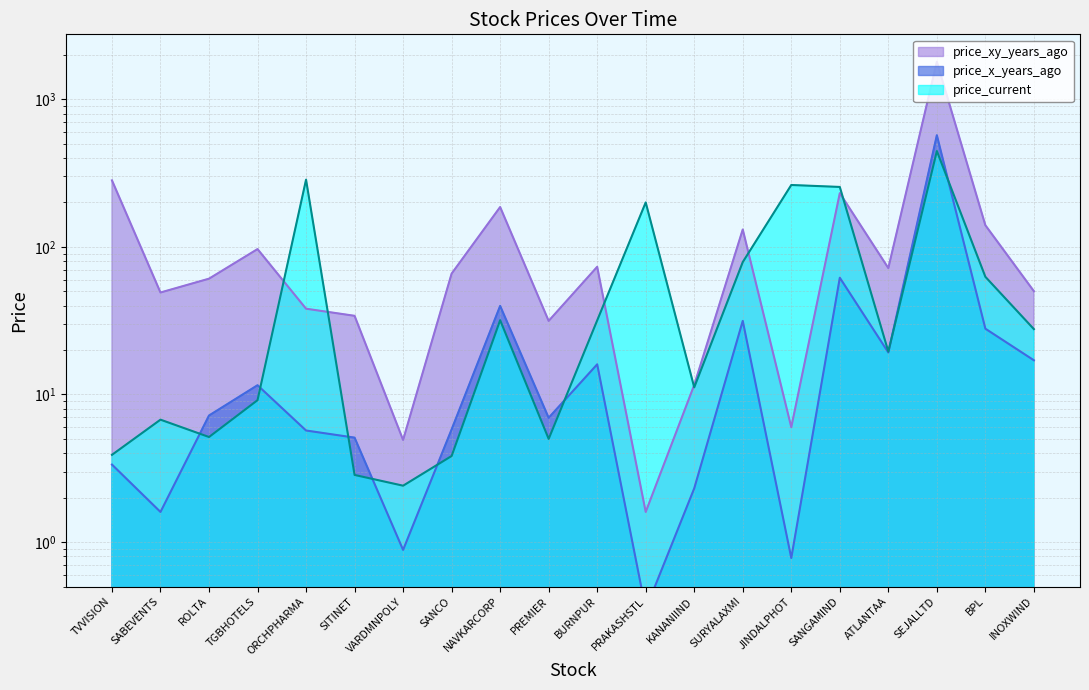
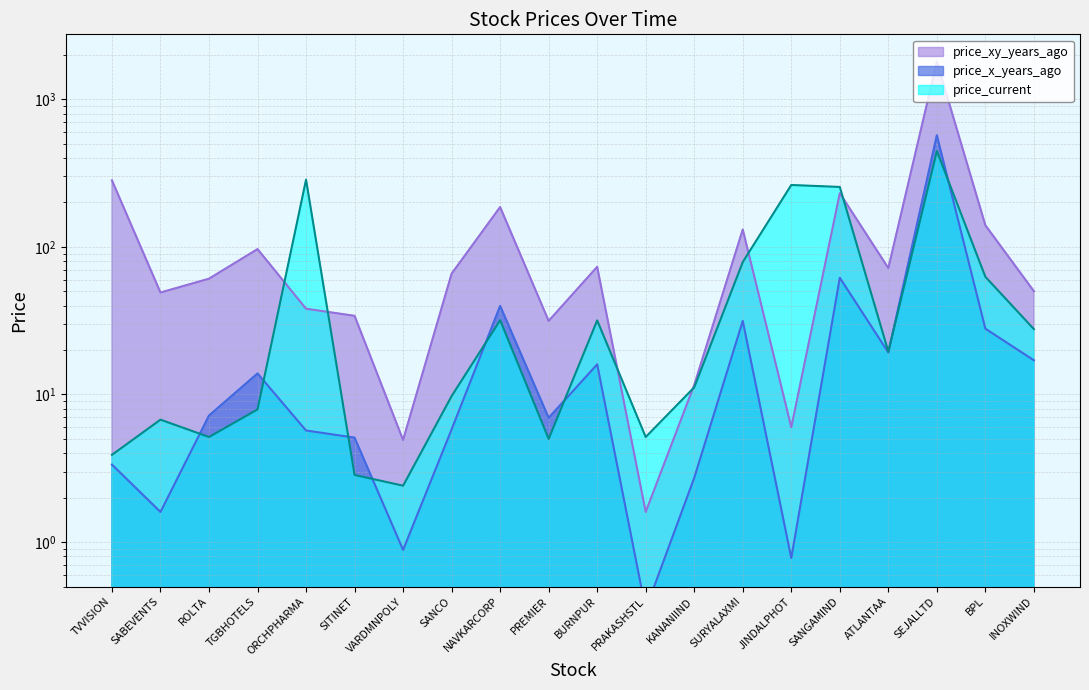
price_x_years_ago, TGBHOTELS: 12 -> 14
price_current, TGBHOTELS: 9 -> 8
price_current, SANCO: 3.8 -> 10
price_current, PRAKASHSTL: 200 -> 5.2
price_x_years_ago, KANANIIND: 2.3 -> 2.7
